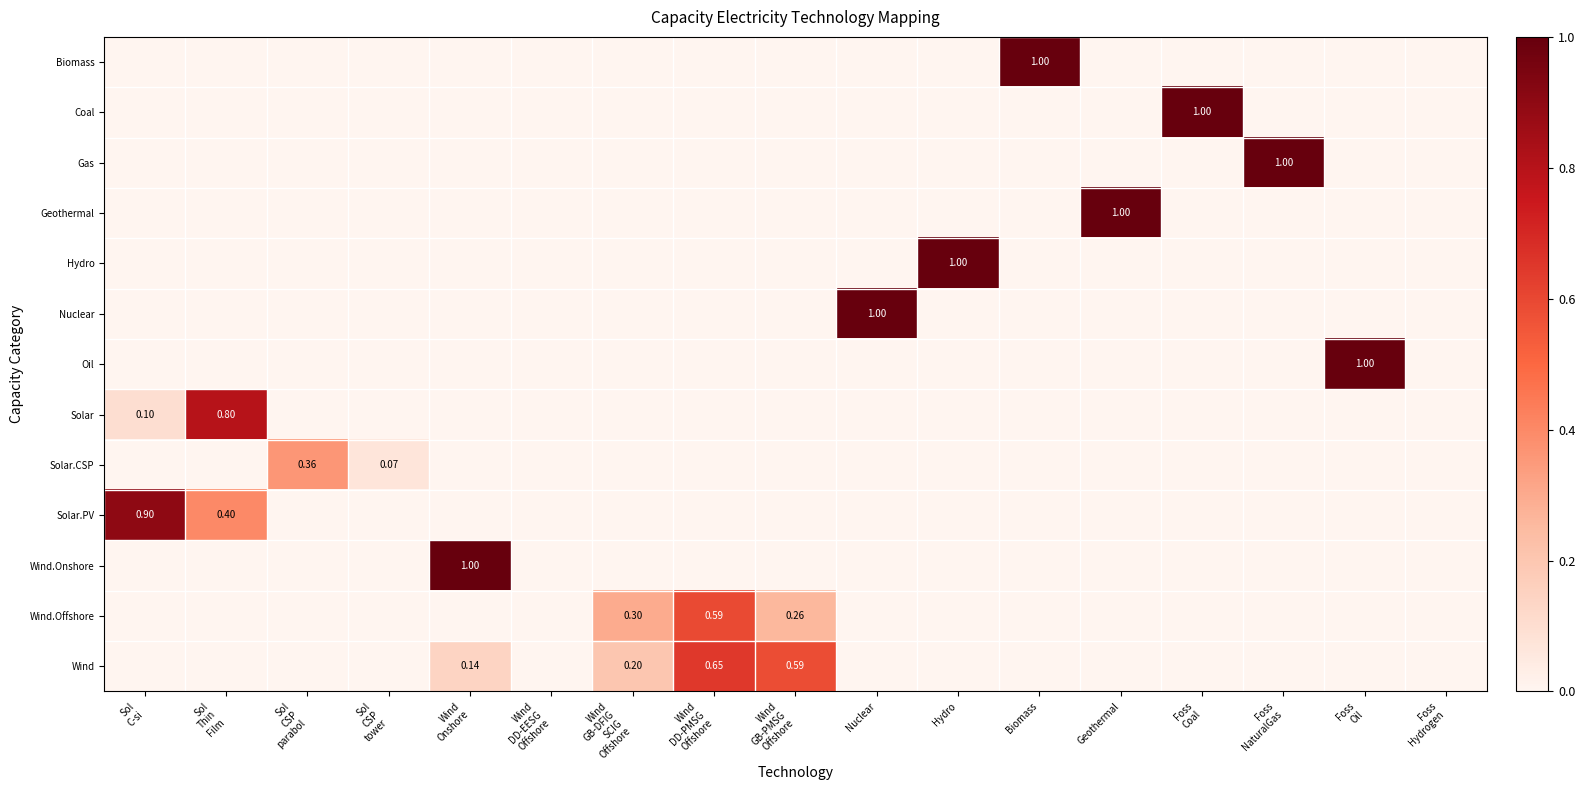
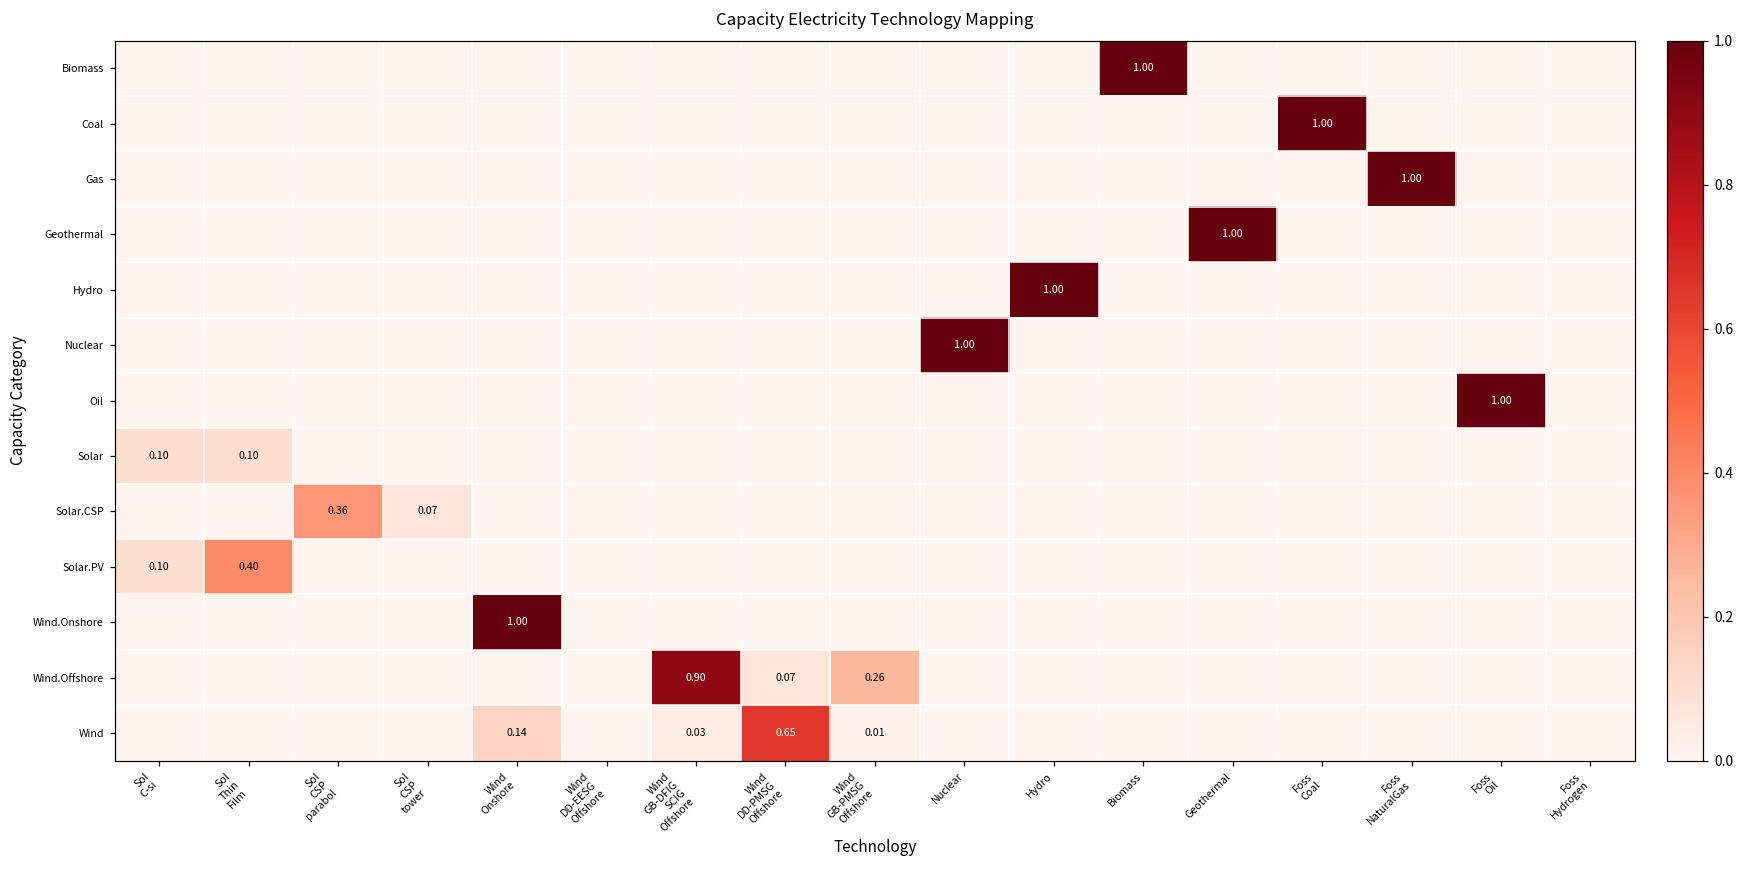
Solar, Sol Thin Film: 0.80 -> 0.10
Solar.PV, Sol C-si: 0.90 -> 0.10
Wind.Offshore, Wind GB-DFIG SCIG Offshore: 0.30 -> 0.90
Wind.Offshore, Wind DD-PMSG Offshore: 0.59 -> 0.07
Wind, Wind GB-DFIG SCIG Offshore: 0.20 -> 0.03
Wind, Wind GB-PMSG Offshore: 0.59 -> 0.01
